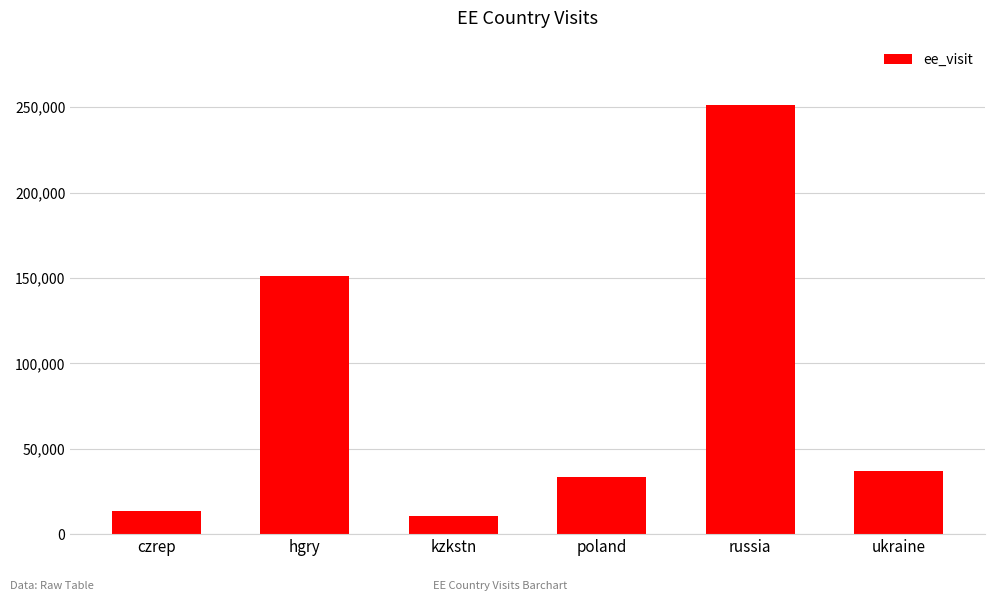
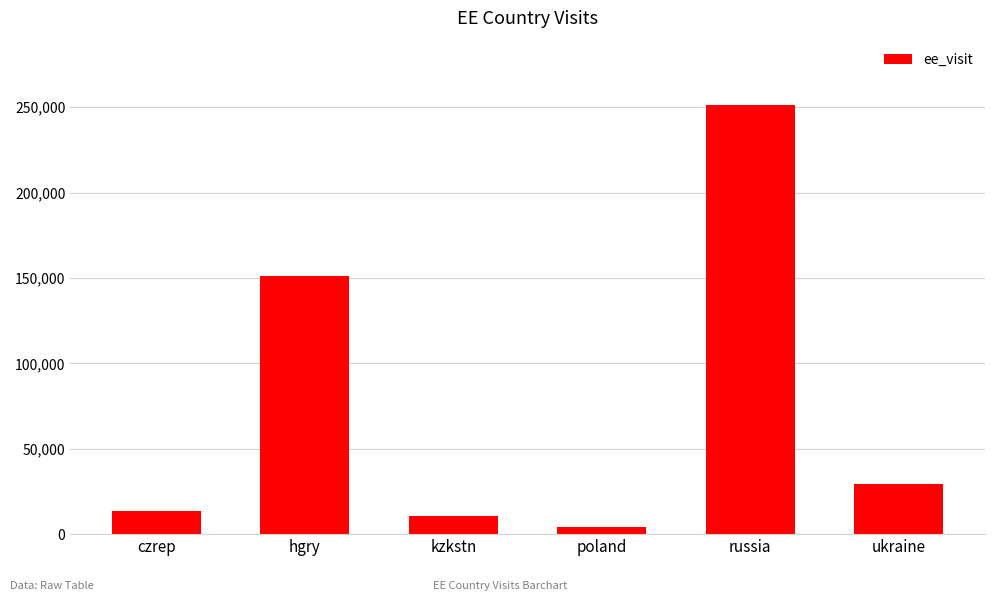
poland: 34,000 -> 4,000
ukraine: 37,000 -> 29,000
